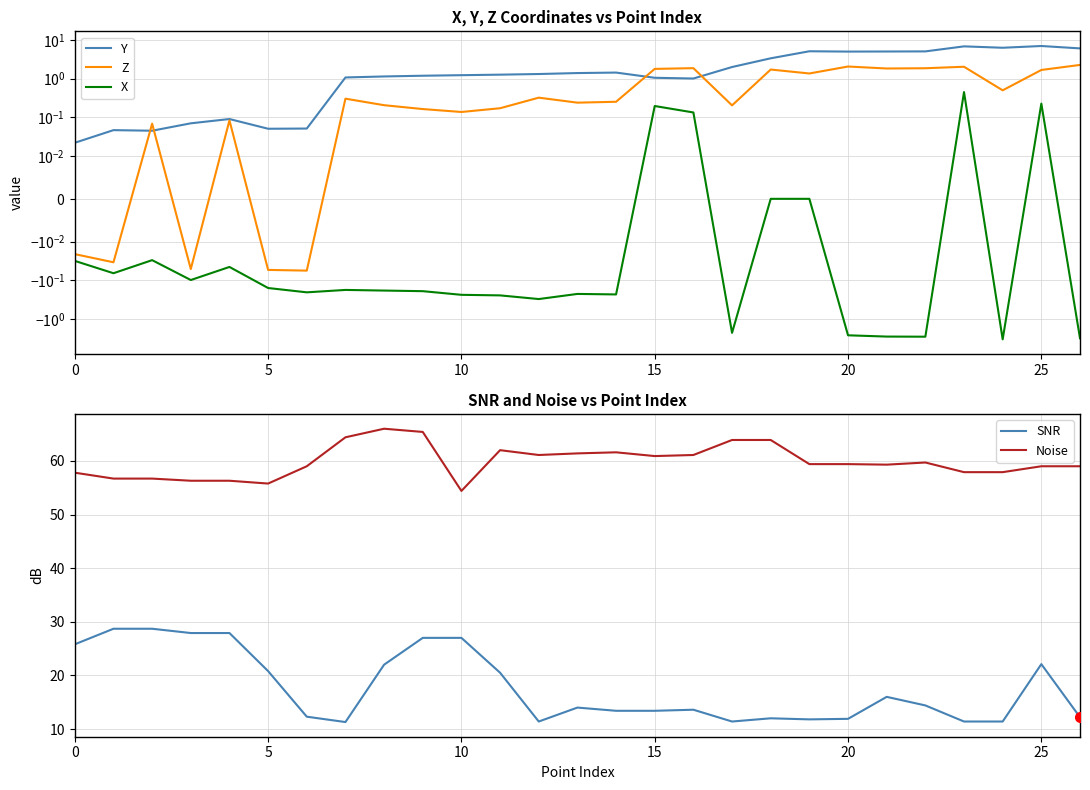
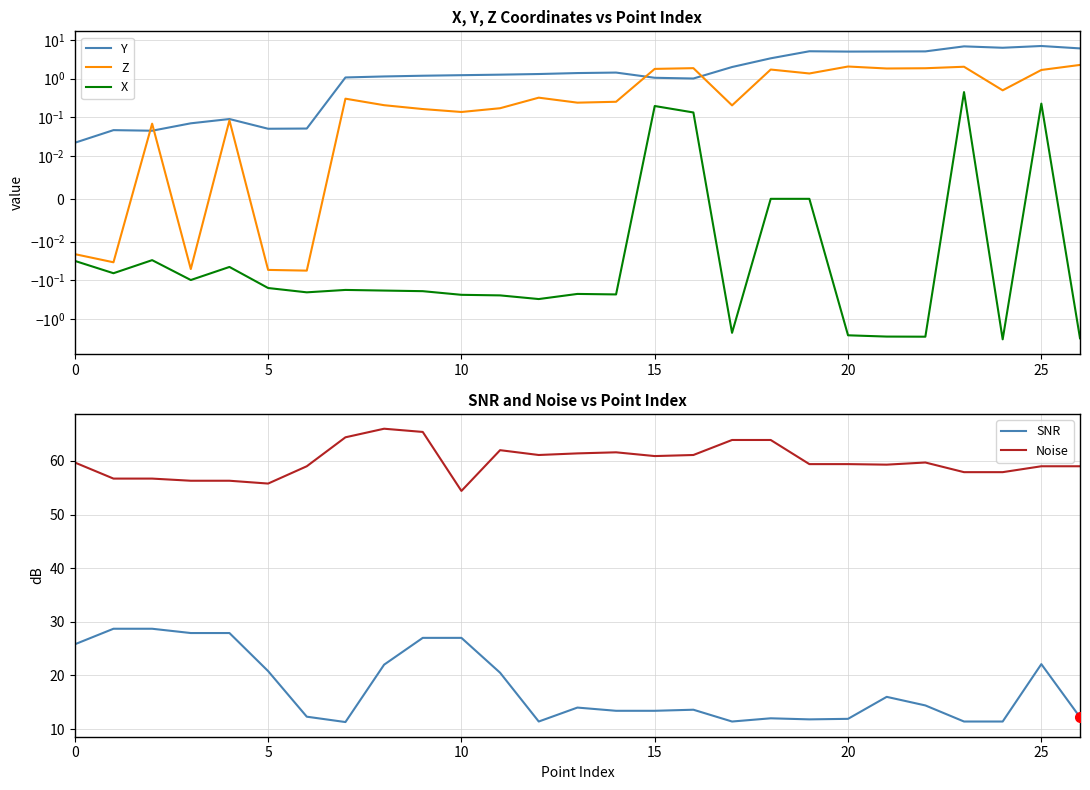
SNR and Noise vs Point Index, Noise, 0: 58 -> 60
